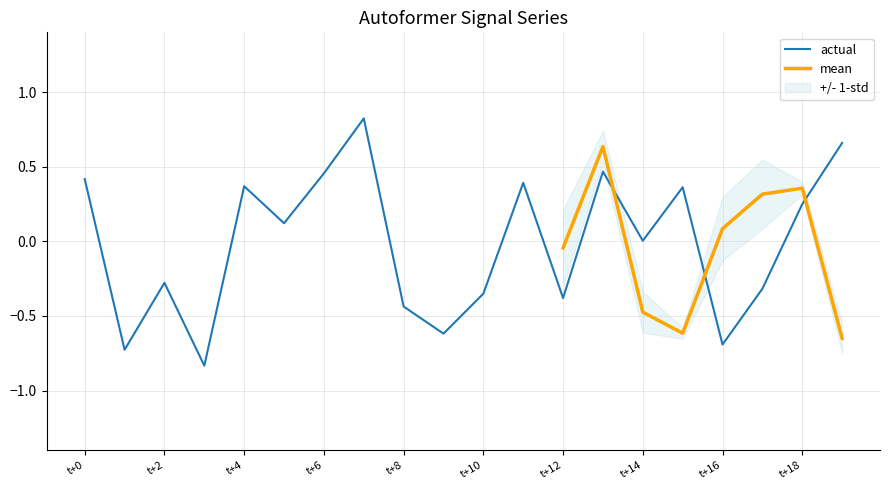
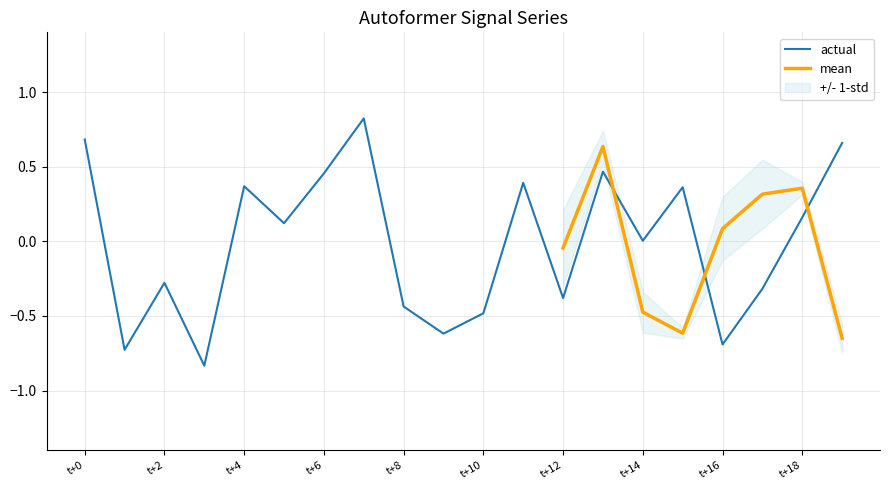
actual, t+0: 0.42 -> 0.68
actual, t+10: -0.35 -> -0.48
actual, t+18: 0.25 -> 0.16
